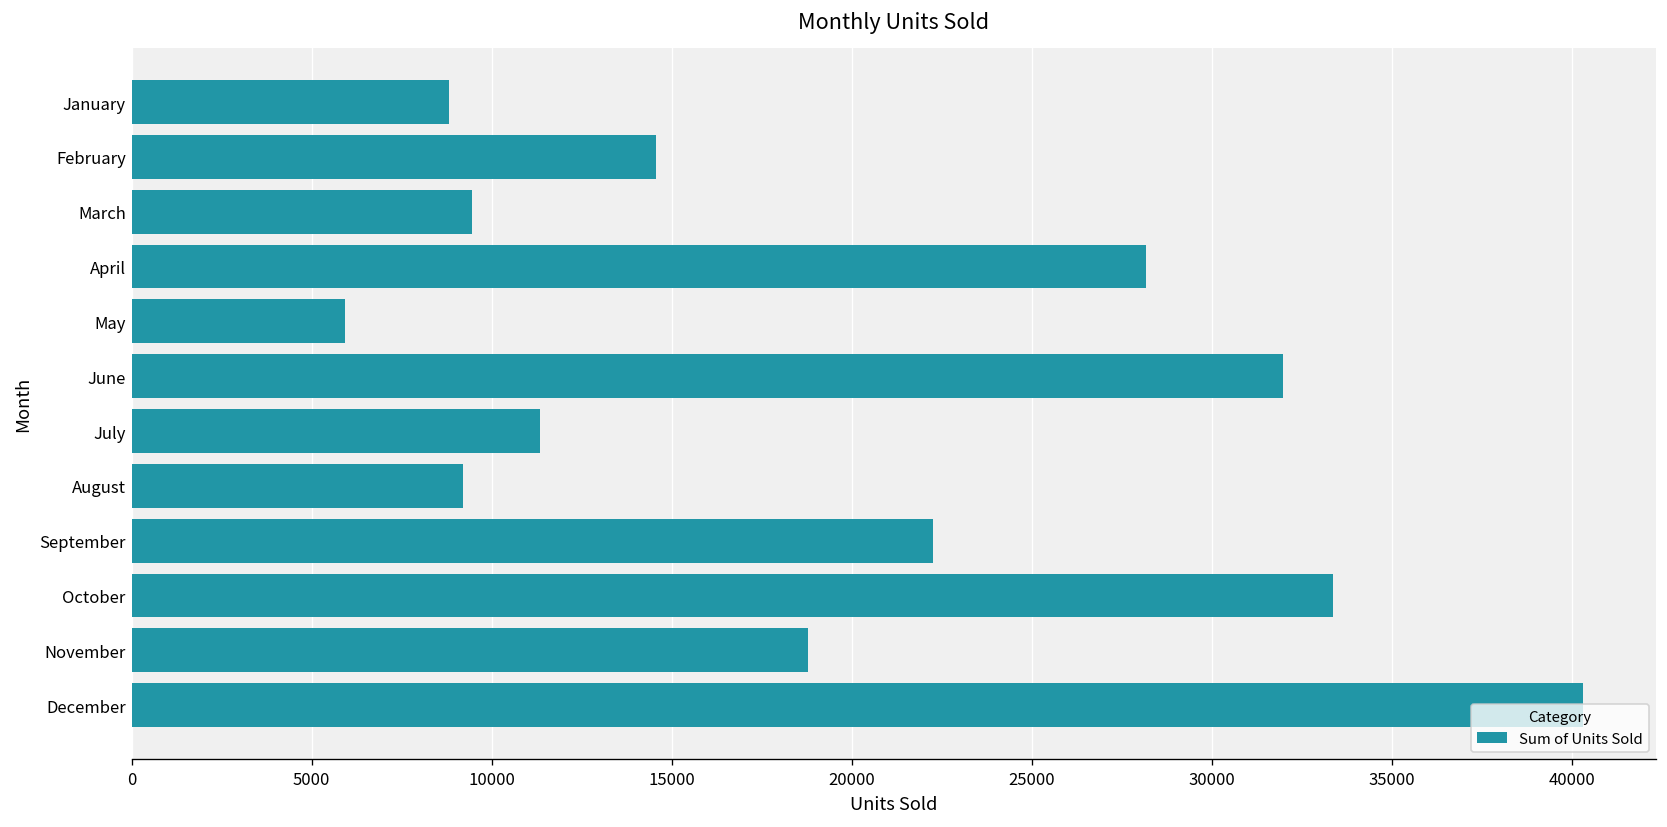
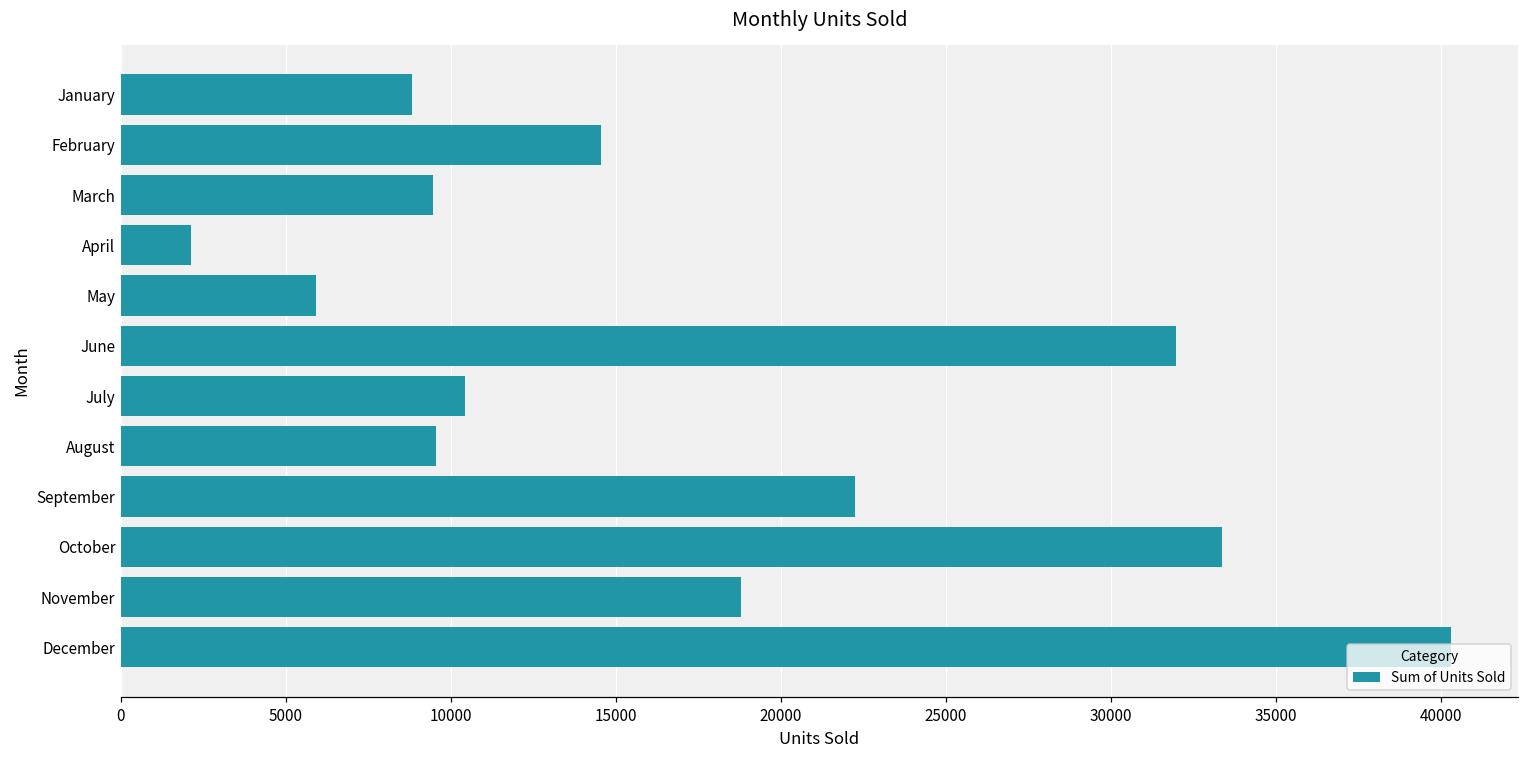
April: 28200 -> 2100
July: 11300 -> 10400
August: 9200 -> 9600
